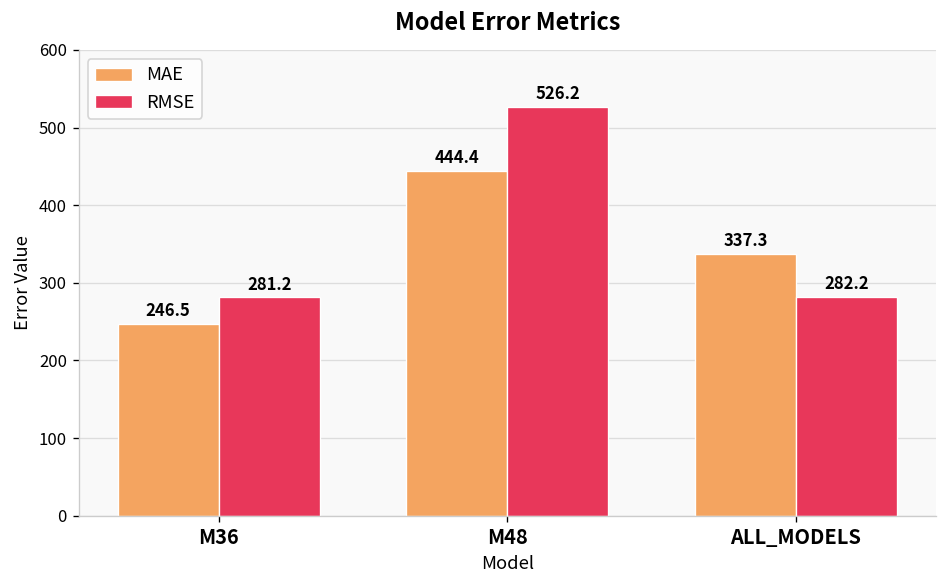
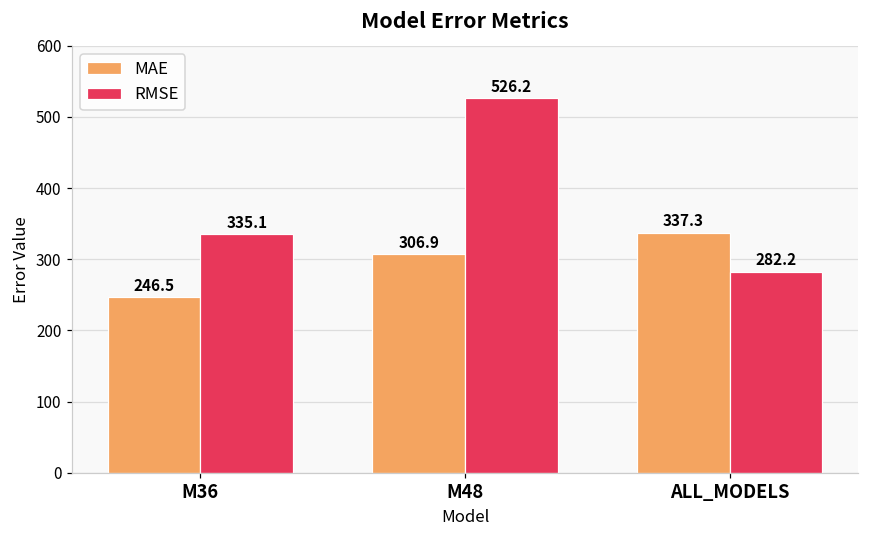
RMSE, M36: 281.2 -> 335.1
MAE, M48: 444.4 -> 306.9
